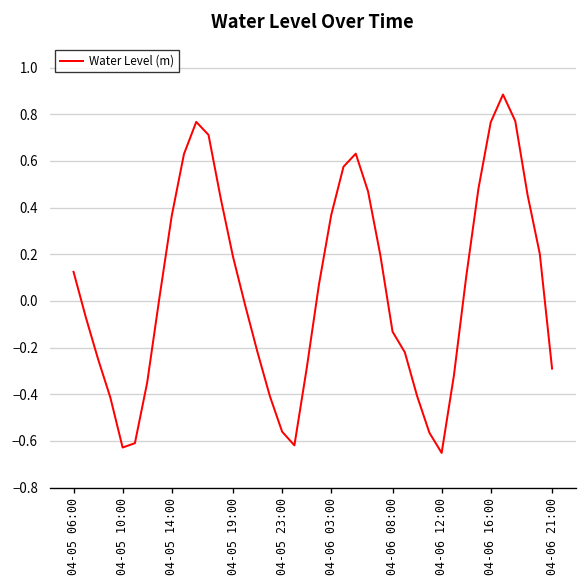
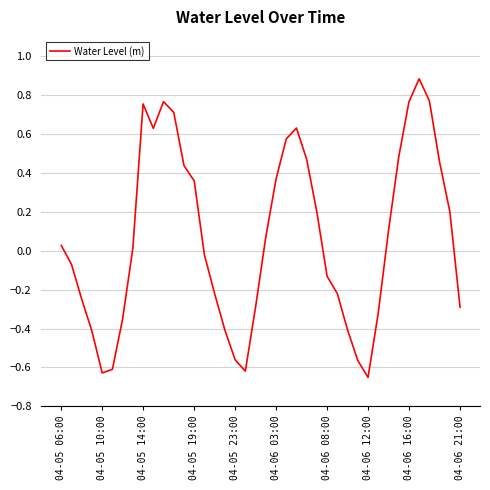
04-05 06:00: 0.12 -> 0.03
04-05 14:00: 0.36 -> 0.76
04-05 19:00: 0.19 -> 0.36
